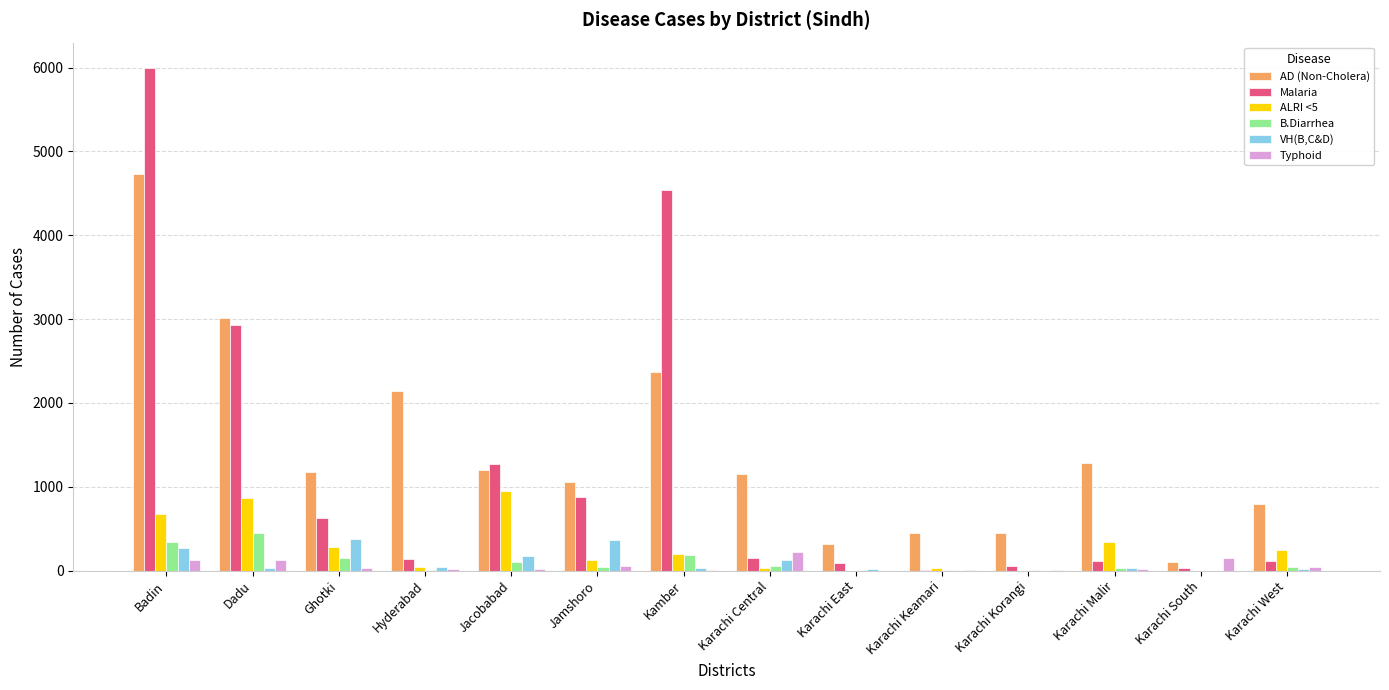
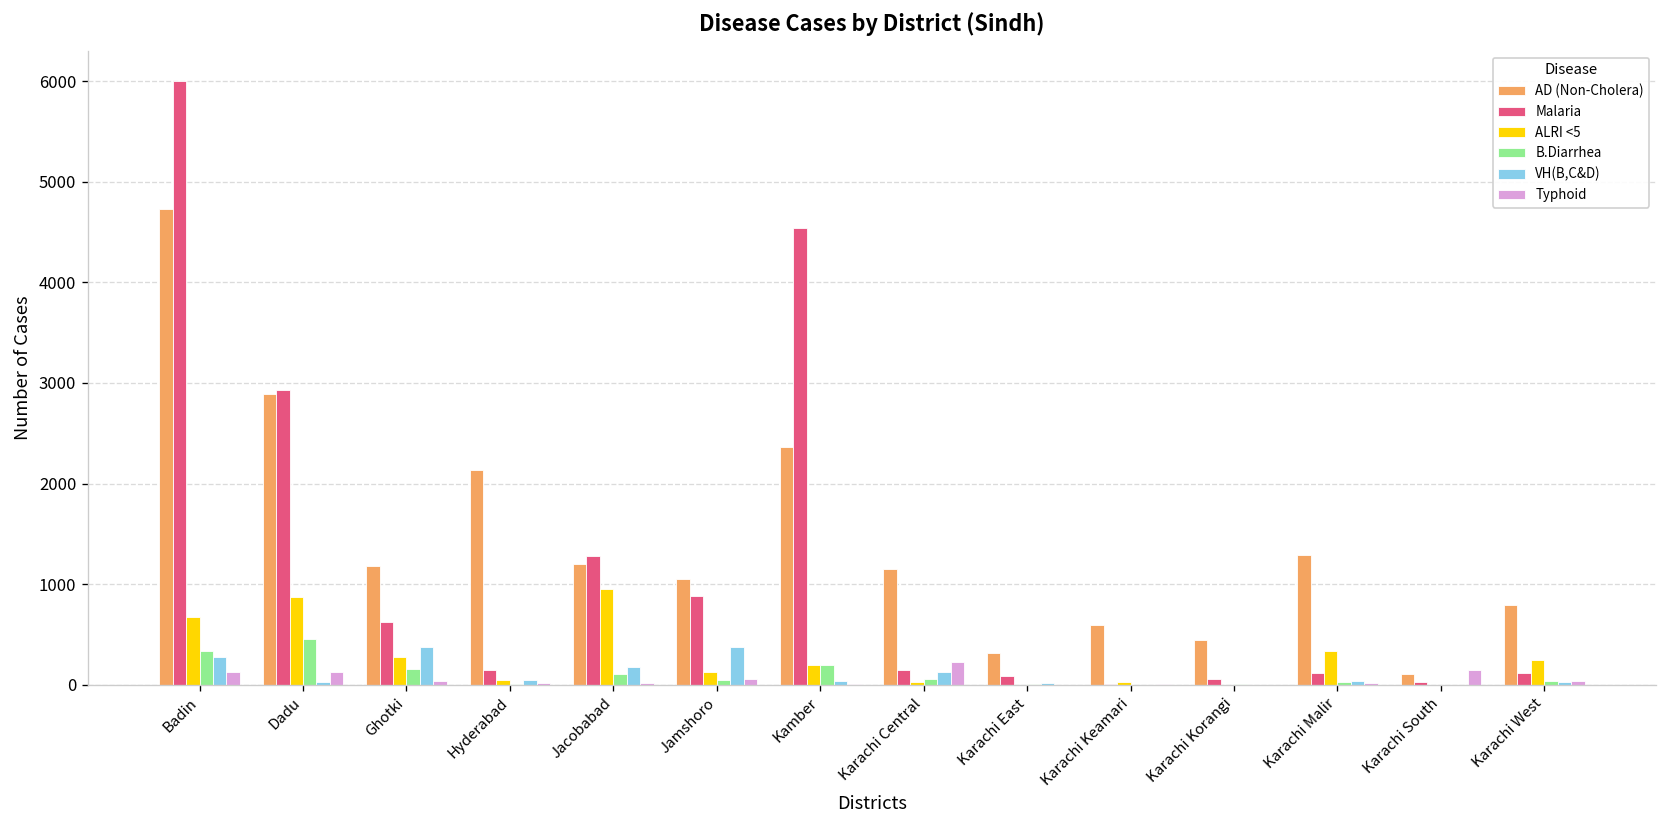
AD (Non-Cholera), Dadu: 3000 -> 2900
AD (Non-Cholera), Karachi Keamari: 400 -> 600
